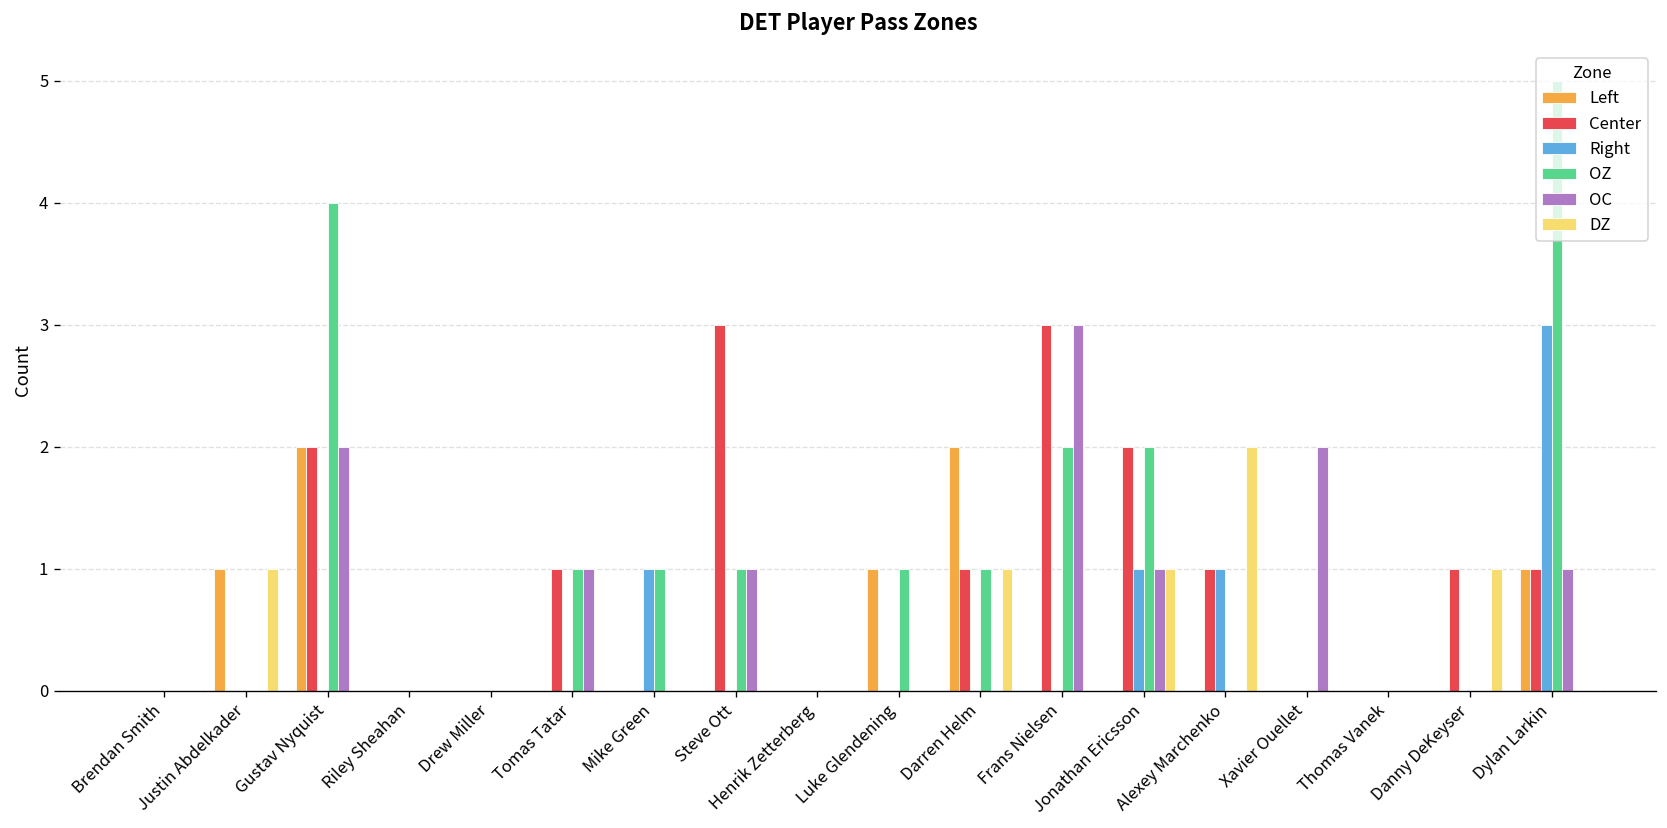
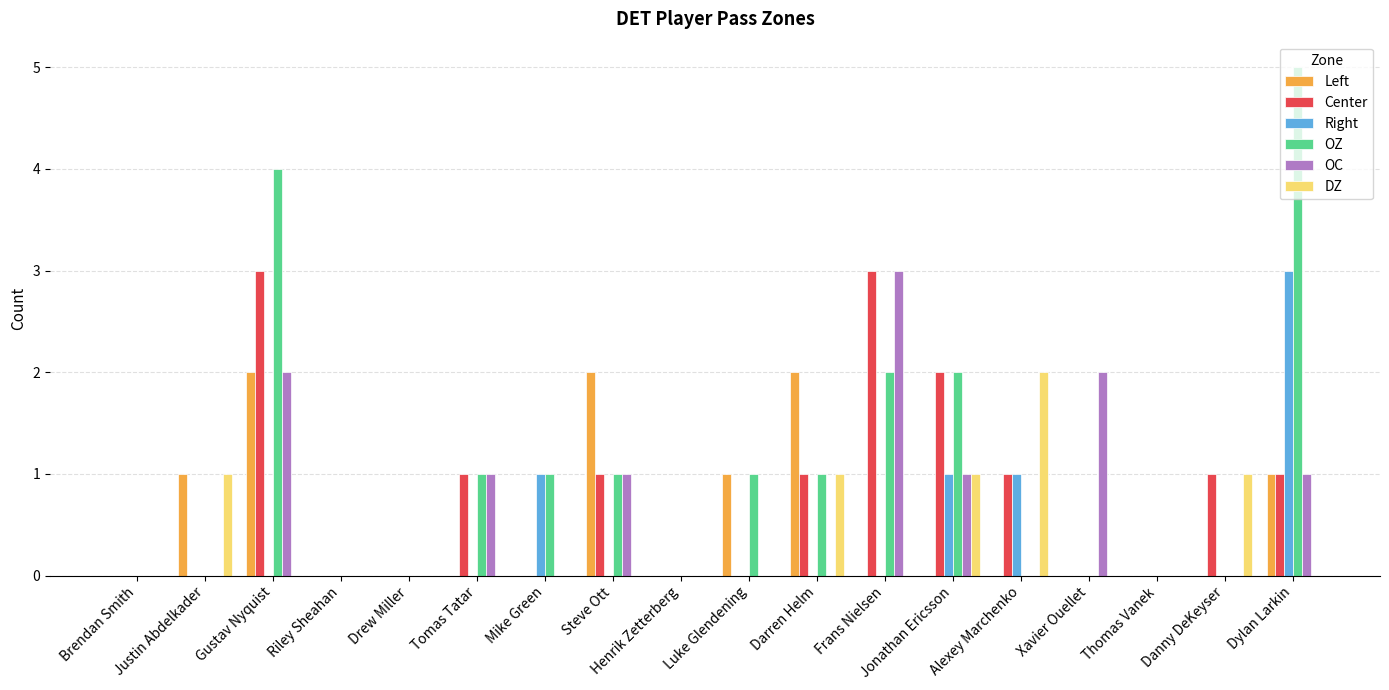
Center, Gustav Nyquist: 2 -> 3
Left, Steve Ott: 0 -> 2
Center, Steve Ott: 3 -> 1
